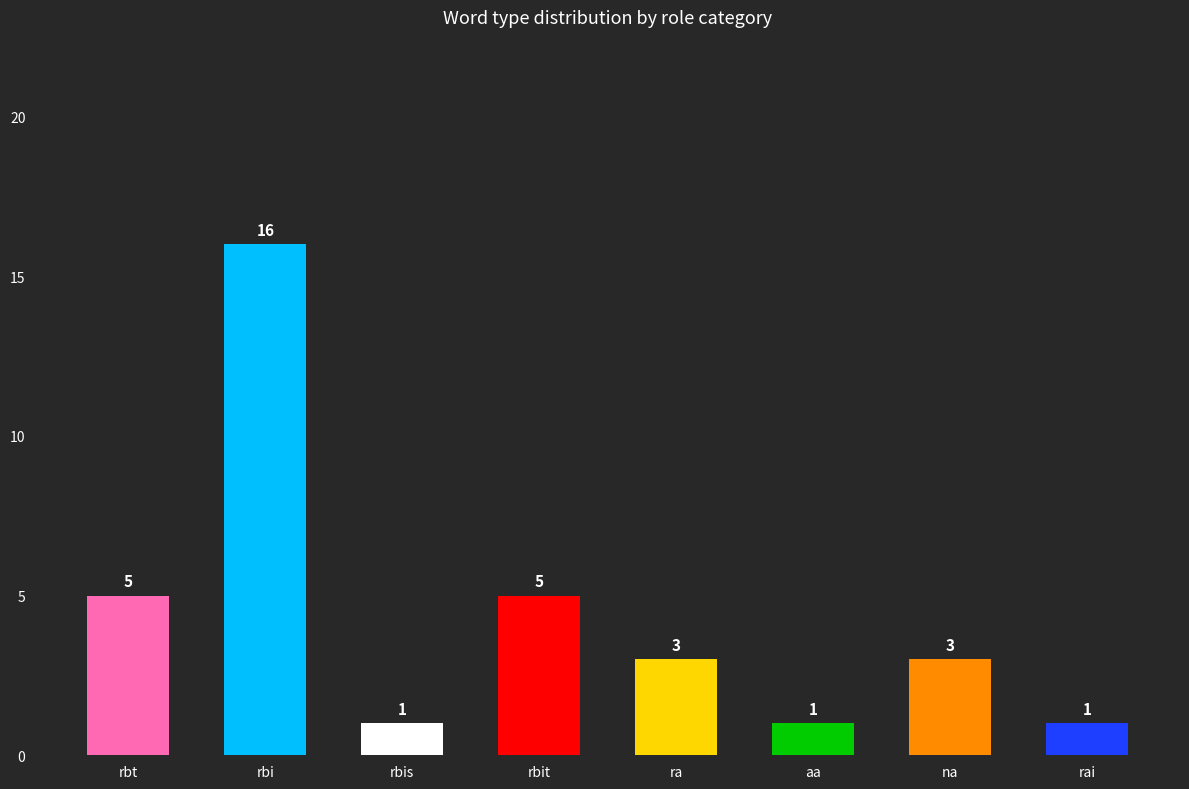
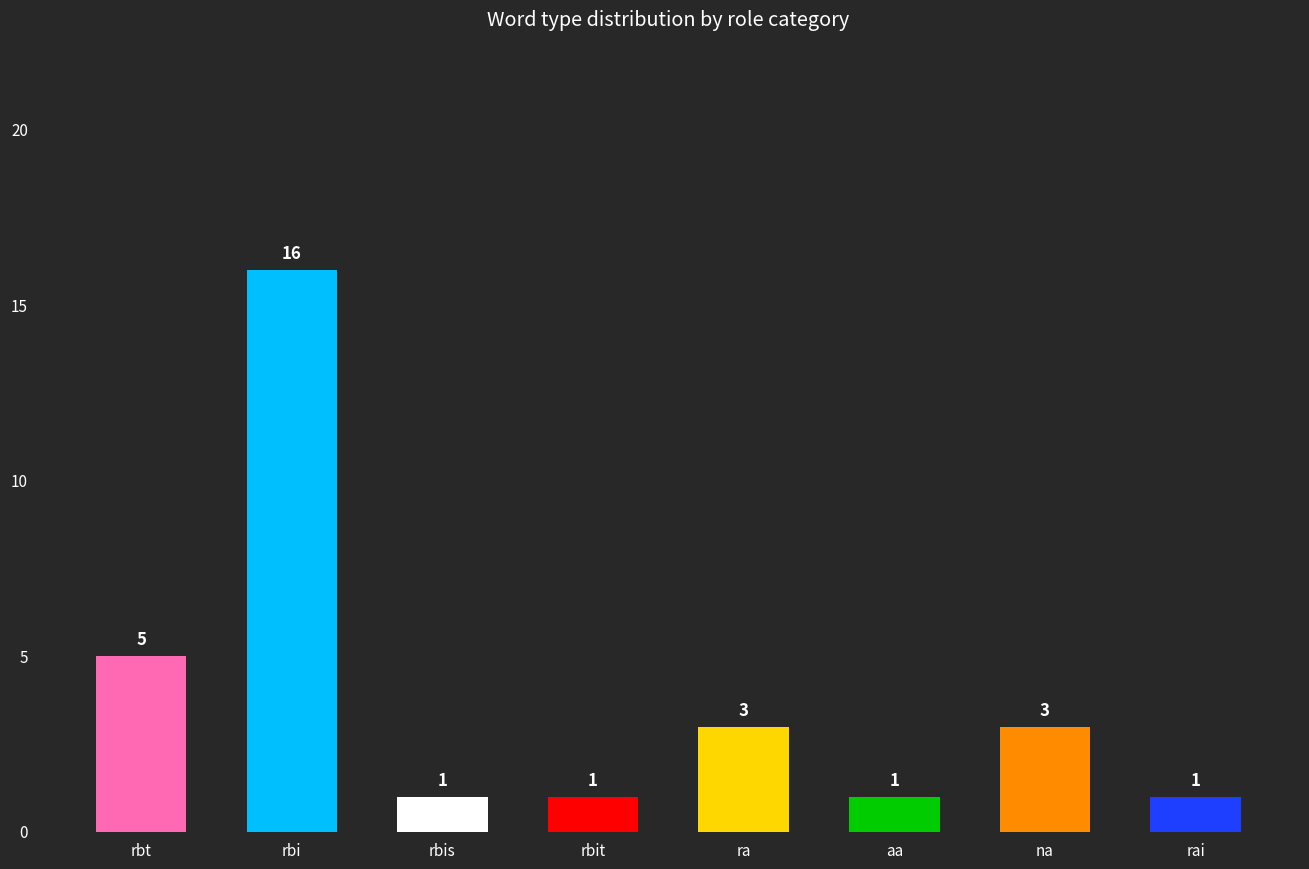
rbit: 5 -> 1
